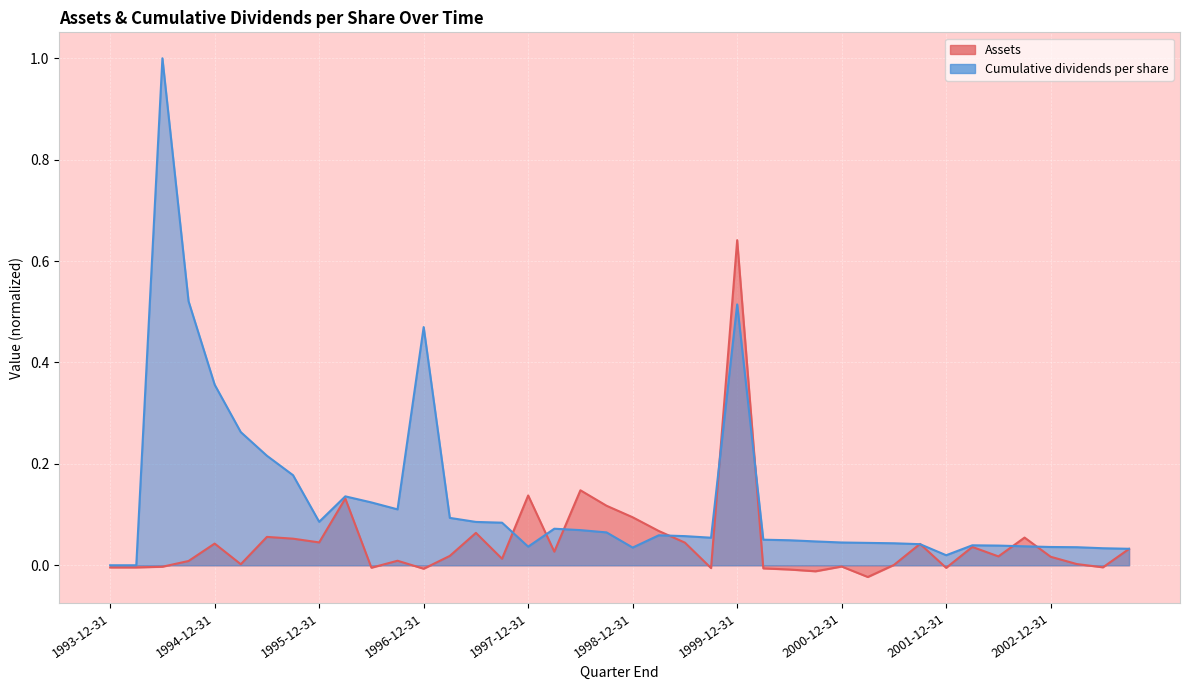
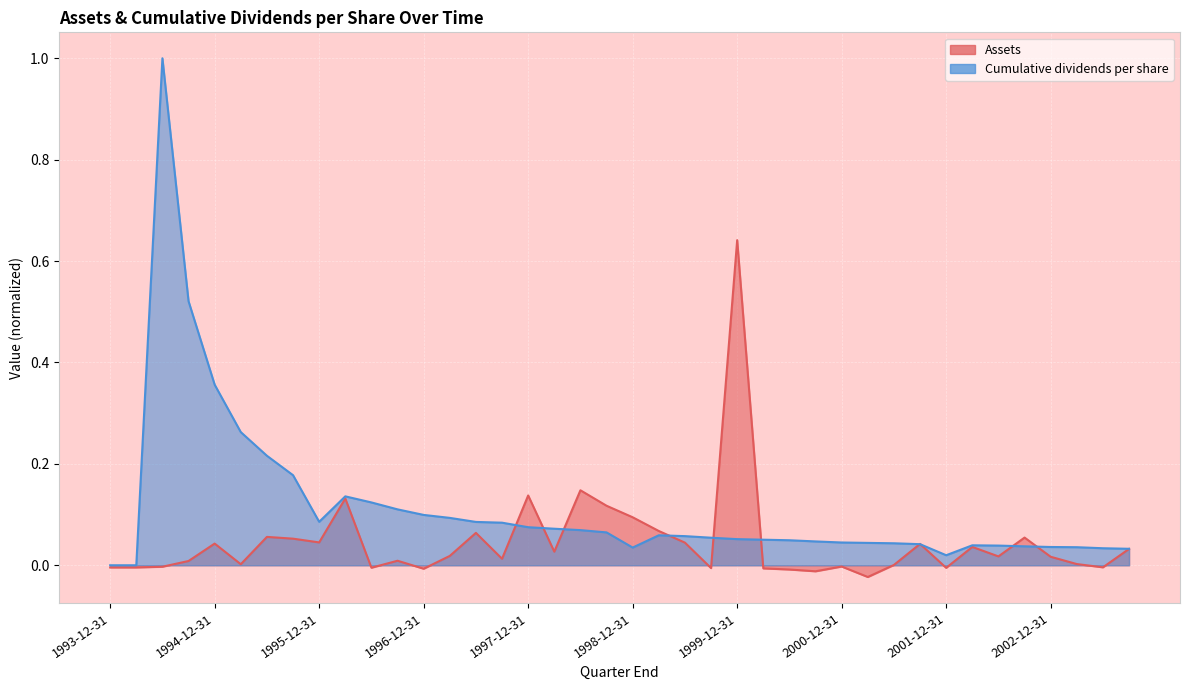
Cumulative dividends per share, 1996-12-31: 0.47 -> 0.10
Cumulative dividends per share, 1997-12-31: 0.04 -> 0.08
Cumulative dividends per share, 1999-12-31: 0.51 -> 0.05
